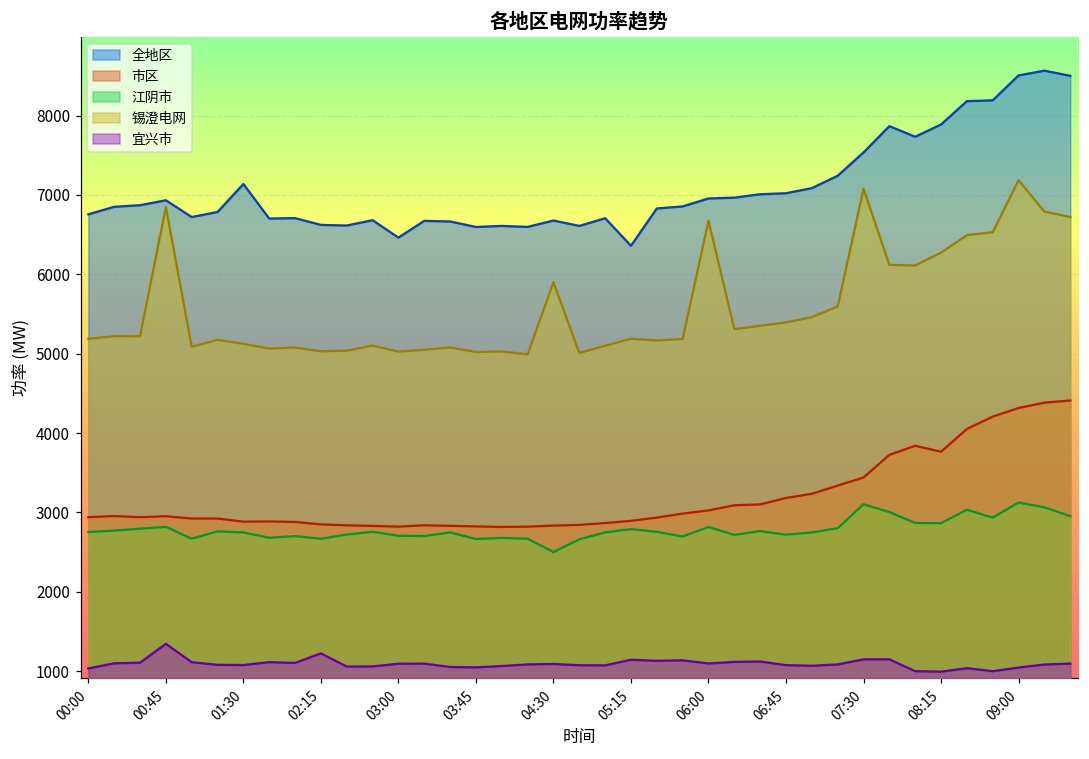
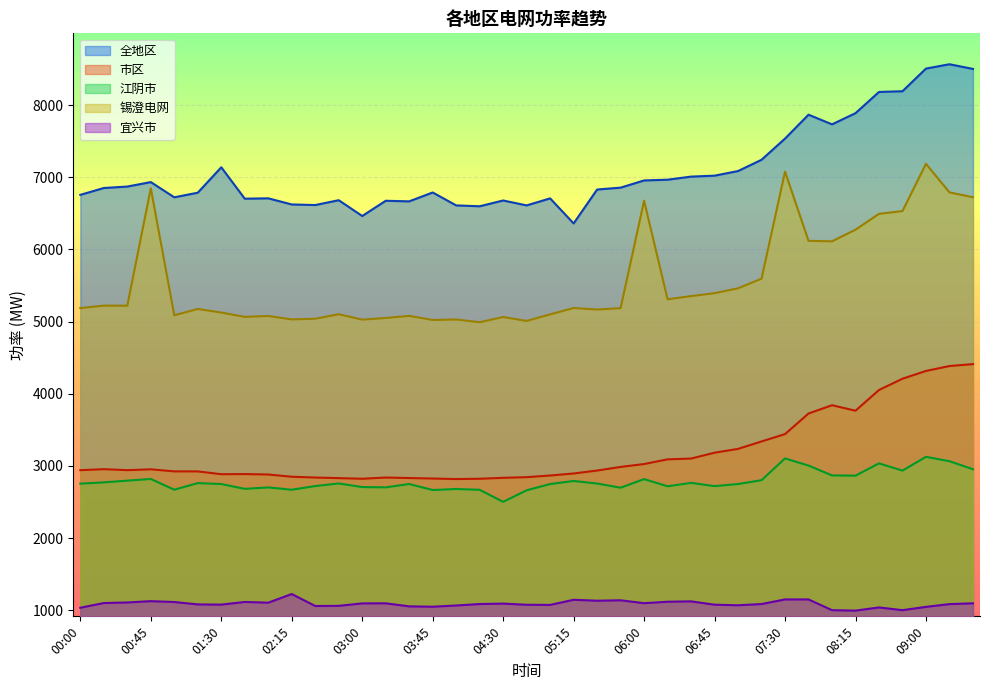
宜兴市, 00:45: 1300 -> 1100
全地区, 03:45: 6600 -> 6800
锡澄电网, 04:30: 5900 -> 5100
